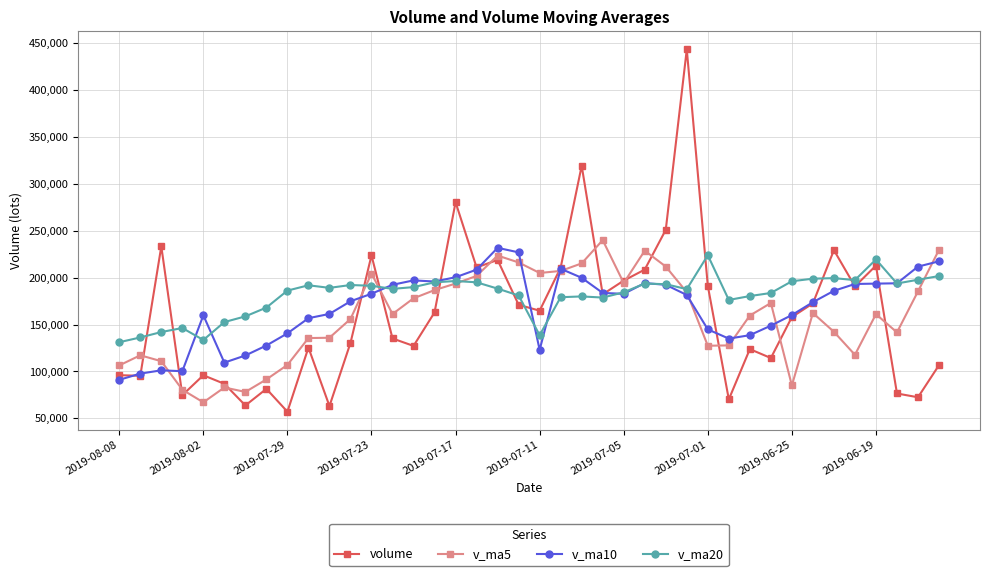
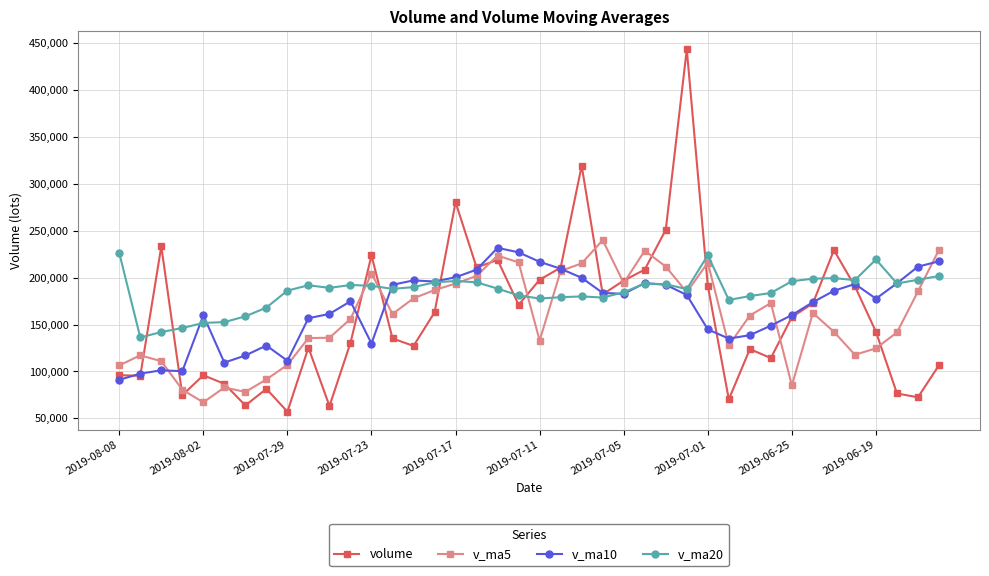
v_ma20, 2019-08-08: 130,000 -> 230,000
v_ma20, 2019-08-02: 130,000 -> 150,000
v_ma10, 2019-07-29: 140,000 -> 110,000
v_ma10, 2019-07-23: 180,000 -> 130,000
volume, 2019-07-11: 160,000 -> 200,000
v_ma5, 2019-07-11: 200,000 -> 130,000
v_ma10, 2019-07-11: 120,000 -> 220,000
v_ma20, 2019-07-11: 140,000 -> 180,000
v_ma5, 2019-07-01: 130,000 -> 220,000
volume, 2019-06-19: 210,000 -> 140,000
v_ma5, 2019-06-19: 160,000 -> 120,000
v_ma10, 2019-06-19: 190,000 -> 180,000
